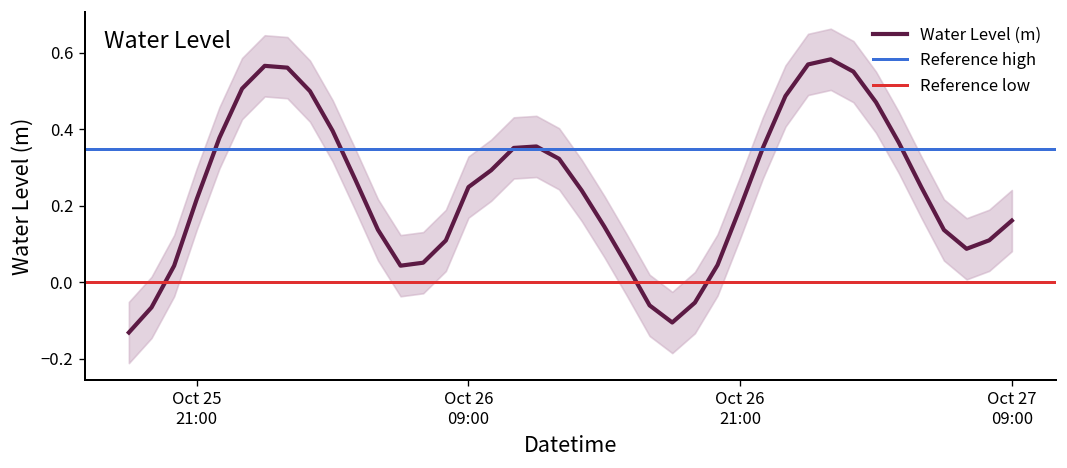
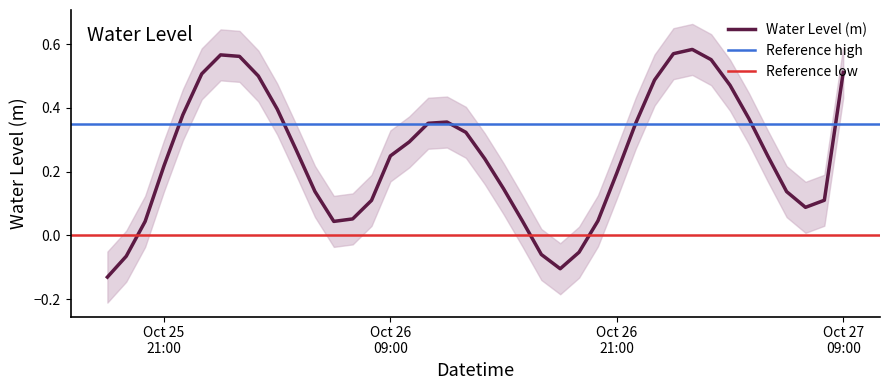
Water Level (m), Oct 27 09:00: 0.16 -> 0.51
